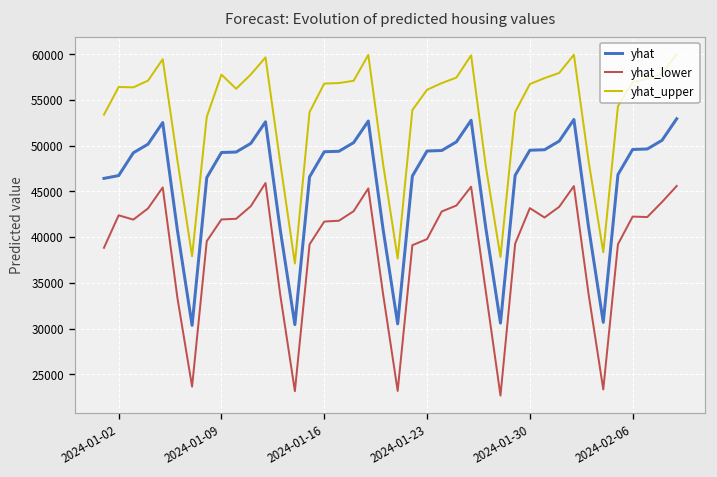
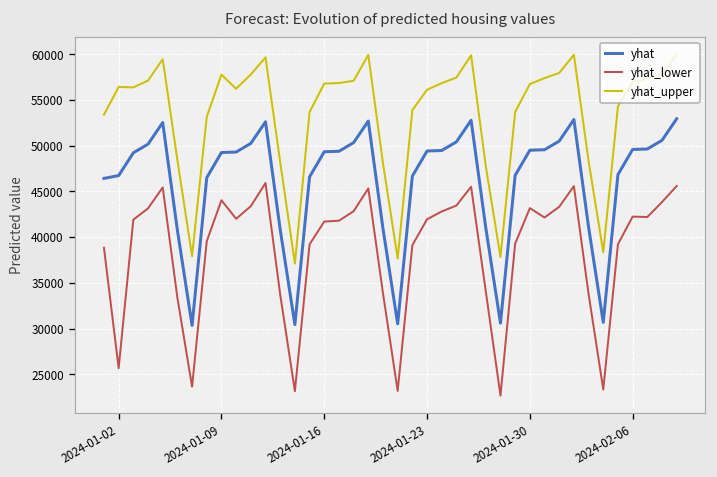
yhat_lower, 2024-01-02: 42000 -> 26000
yhat_lower, 2024-01-09: 42000 -> 44000
yhat_lower, 2024-01-23: 40000 -> 42000
